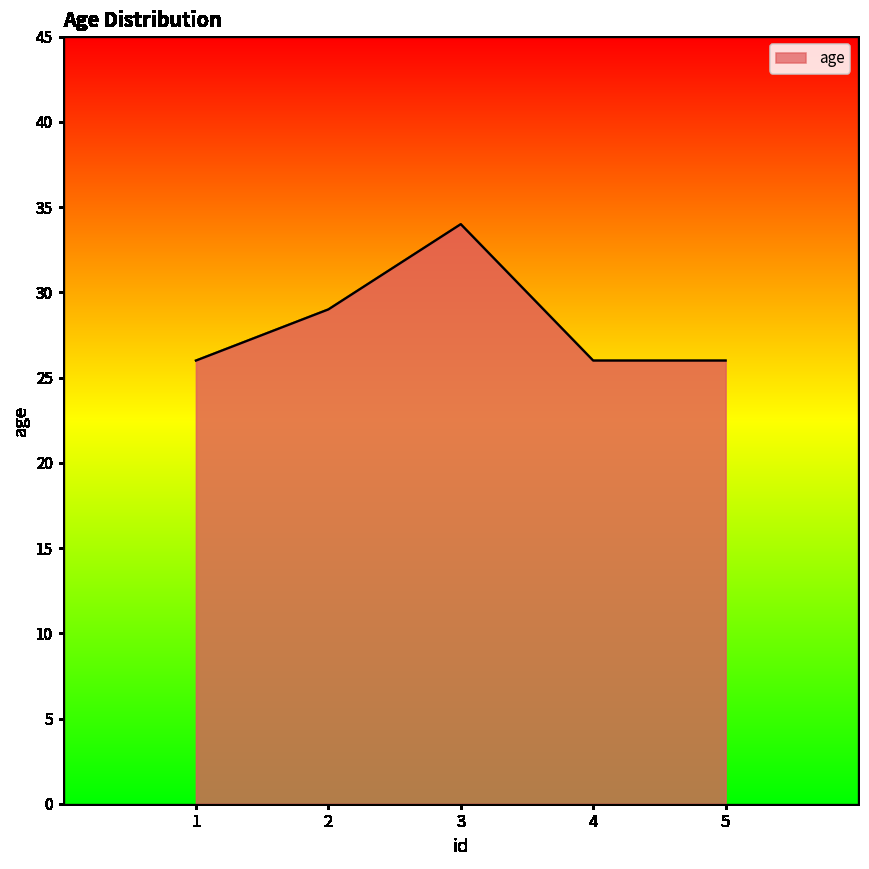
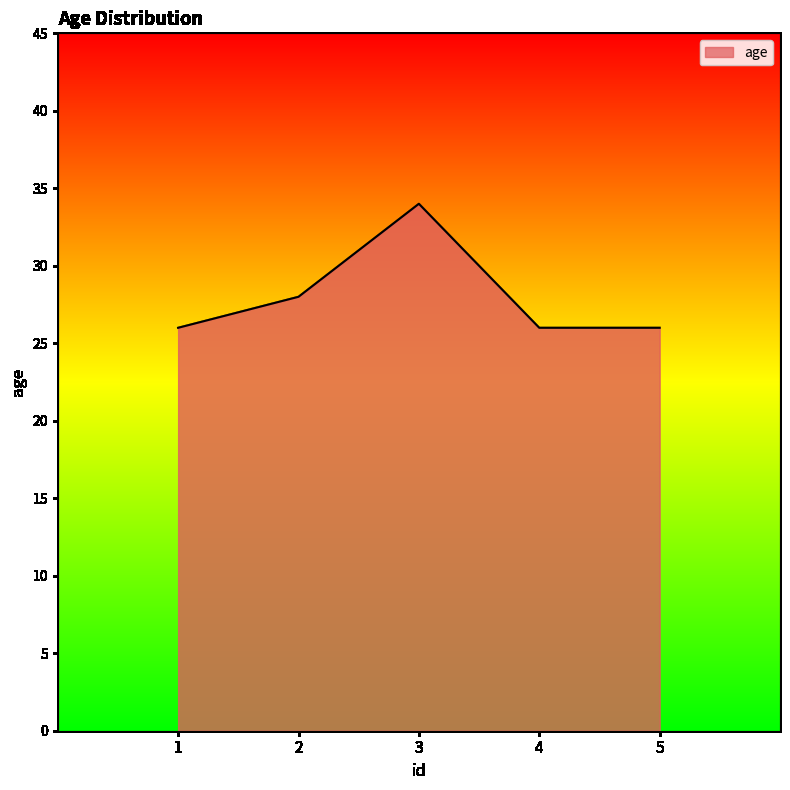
2: 29 -> 28
